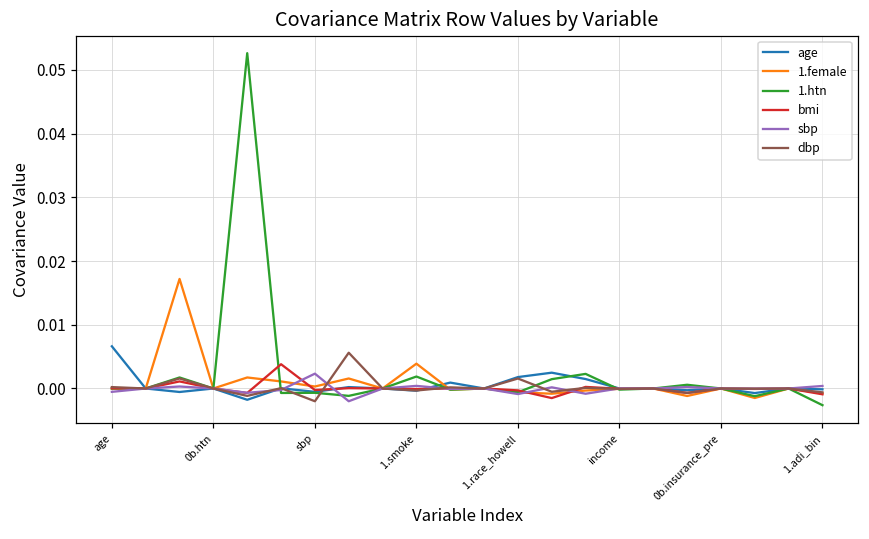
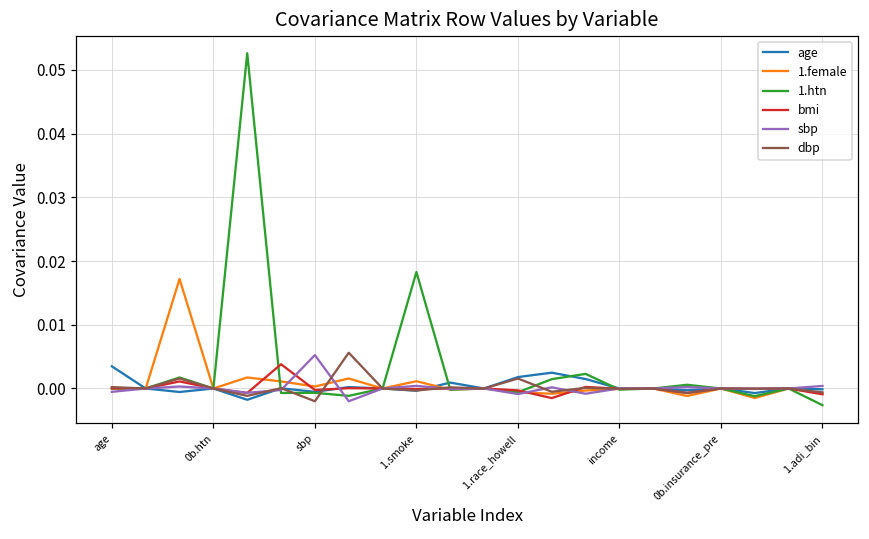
age, age: 0.007 -> 0.003
sbp, sbp: 0.002 -> 0.005
1.female, 1.smoke: 0.004 -> 0.001
1.htn, 1.smoke: 0.002 -> 0.018
